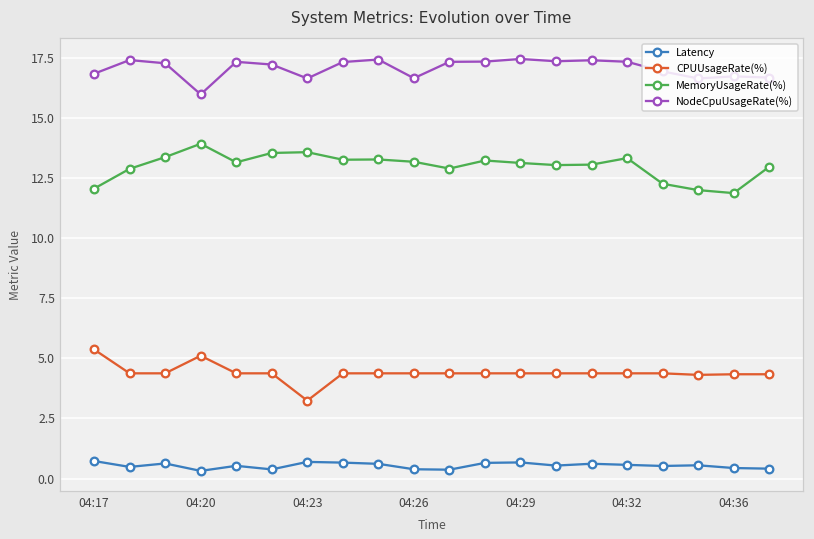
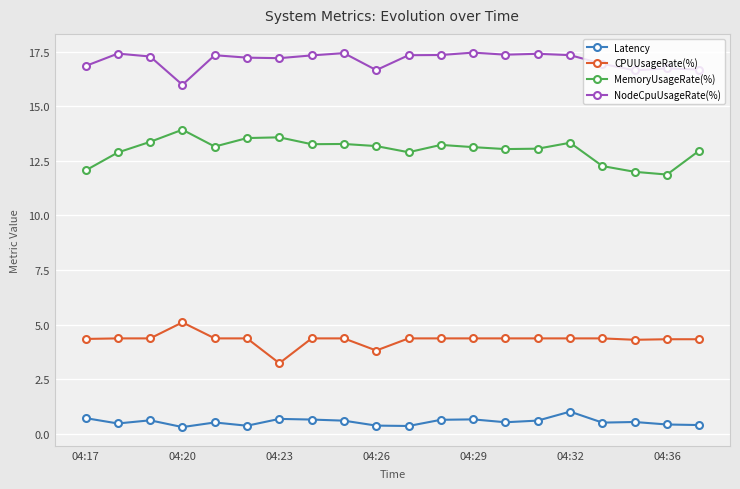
CPUUsageRate(%), 04:17: 5.4 -> 4.4
NodeCpuUsageRate(%), 04:23: 16.6 -> 17.2
CPUUsageRate(%), 04:26: 4.4 -> 3.8
Latency, 04:32: 0.6 -> 1.0
